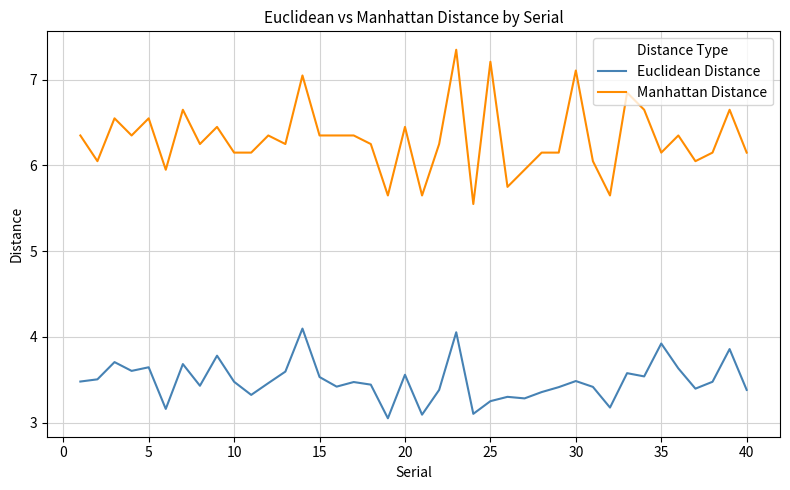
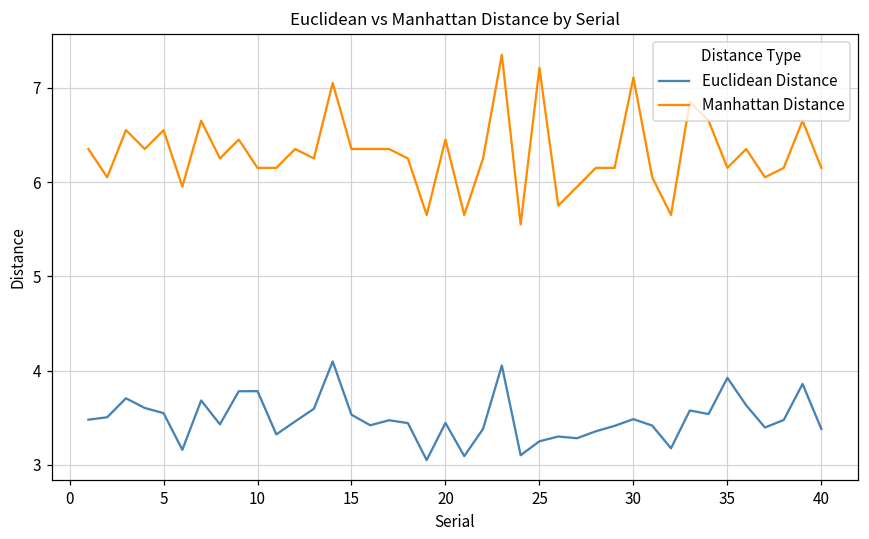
Euclidean Distance, 5: 3.6 -> 3.5
Euclidean Distance, 10: 3.5 -> 3.8
Euclidean Distance, 20: 3.6 -> 3.4
